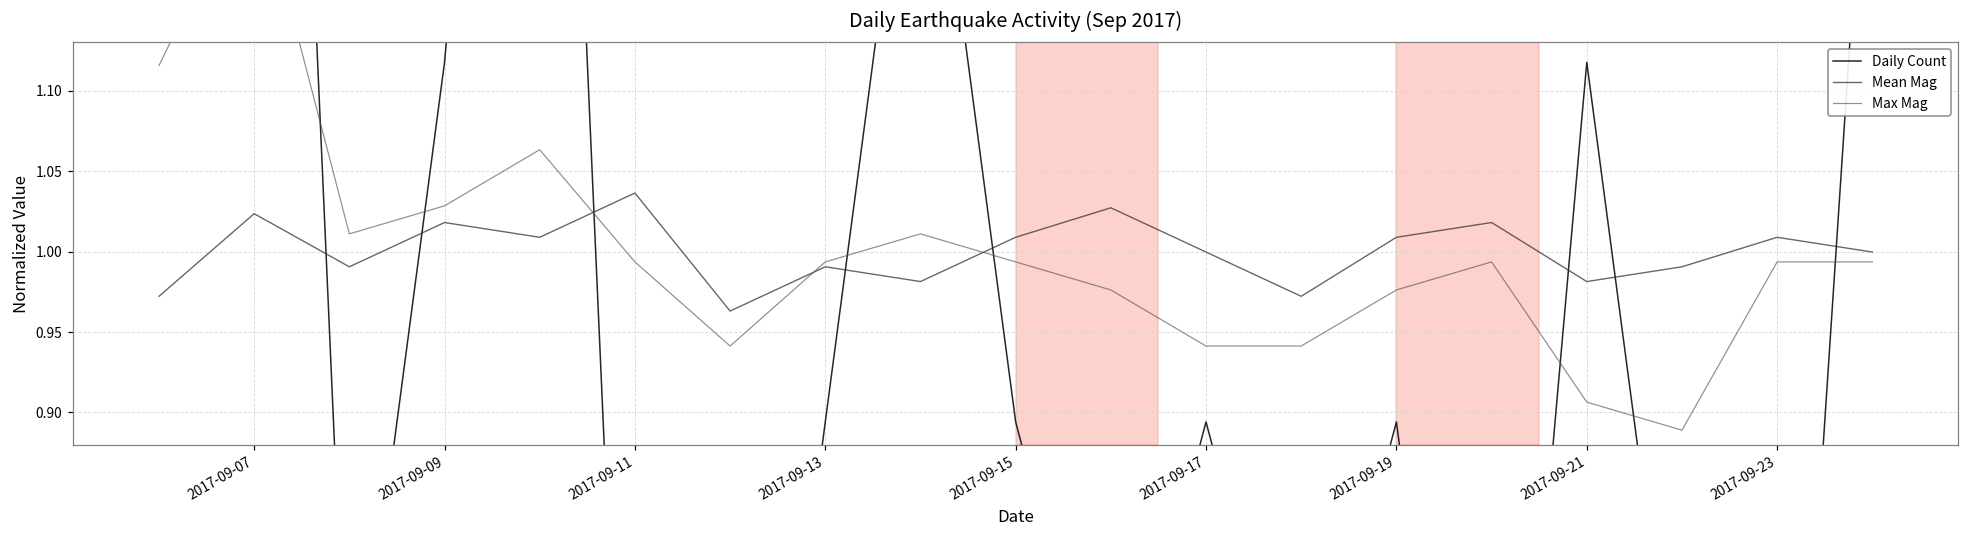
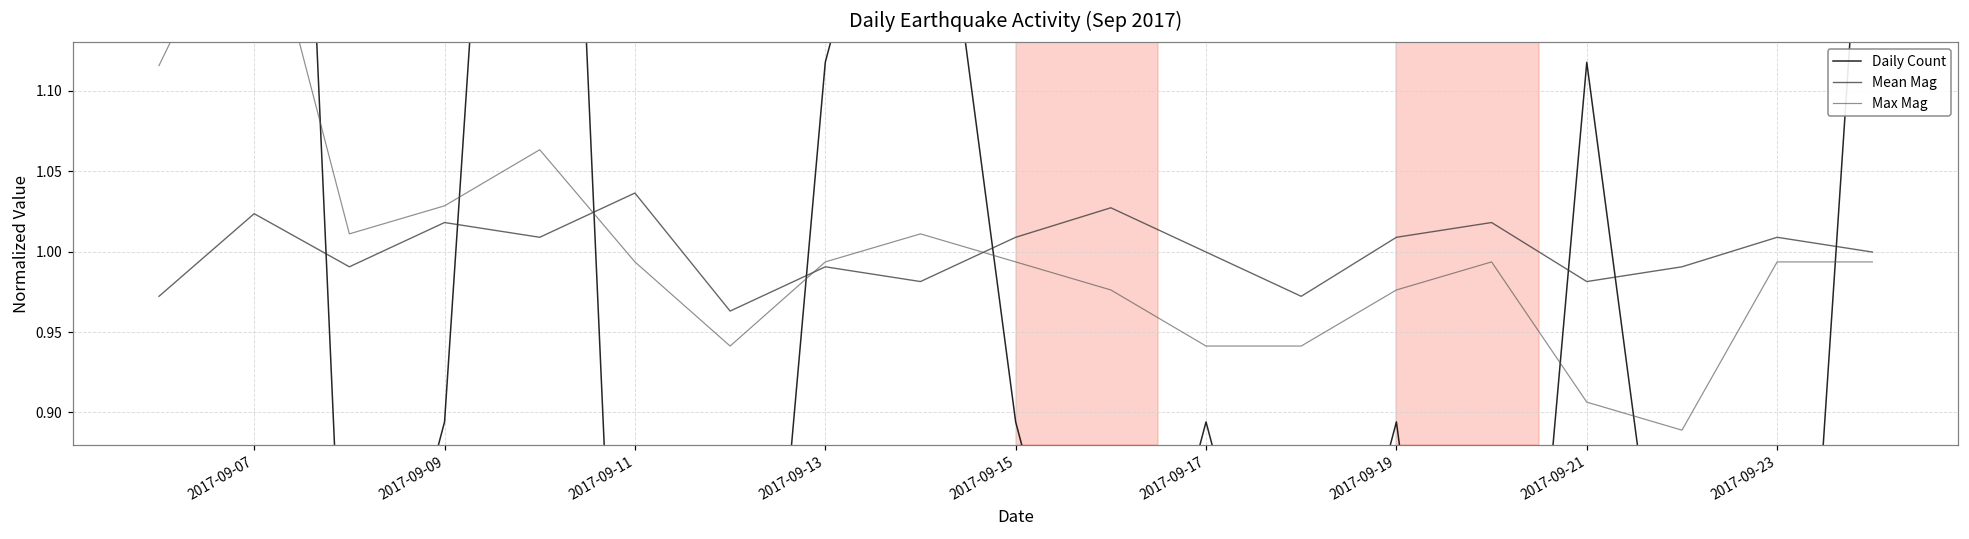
Daily Count, 2017-09-09: 1.118 -> 0.894
Daily Count, 2017-09-13: 0.894 -> 1.118
